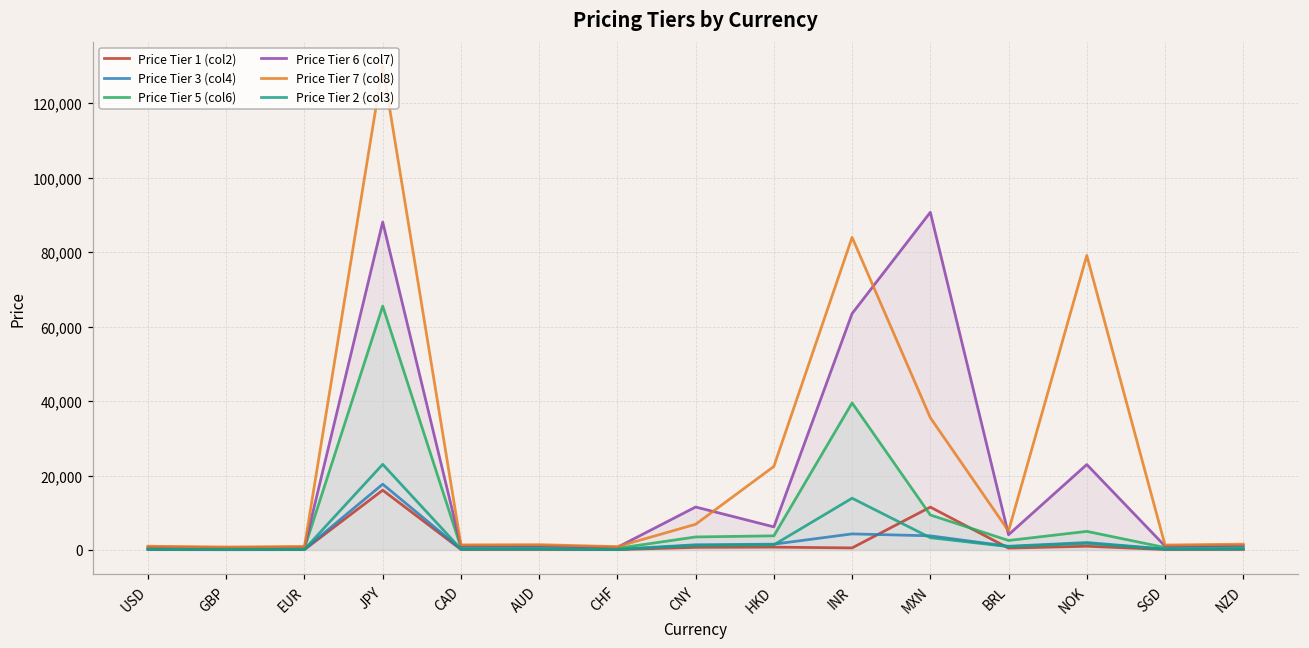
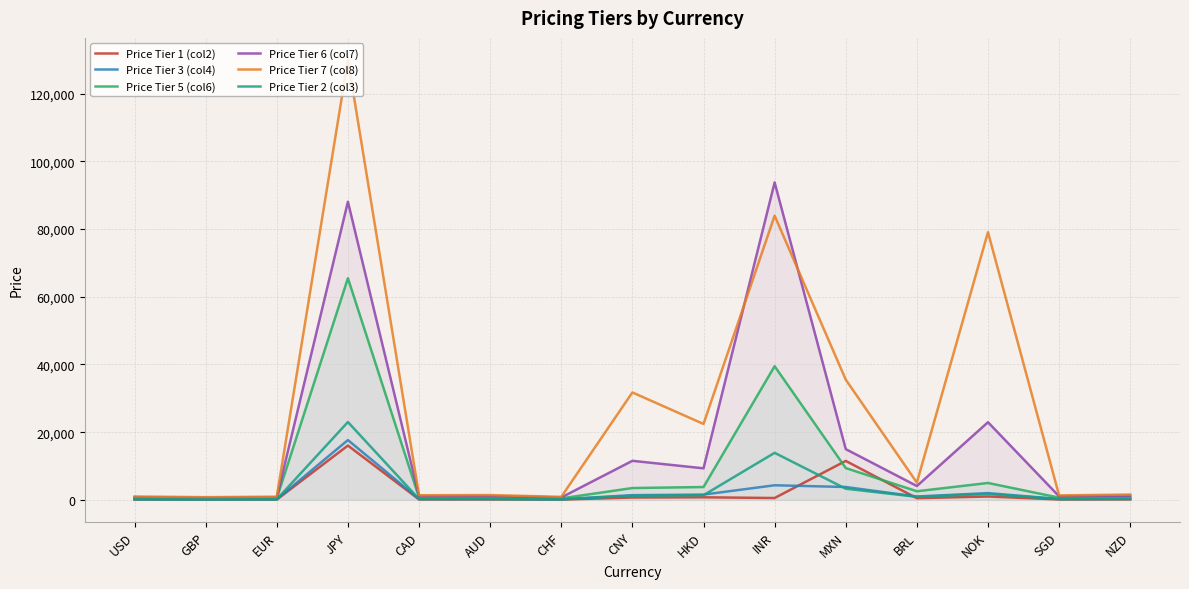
Price Tier 7 (col8), CNY: 7,000 -> 32,000
Price Tier 6 (col7), HKD: 6,000 -> 9,000
Price Tier 6 (col7), INR: 64,000 -> 94,000
Price Tier 6 (col7), MXN: 91,000 -> 15,000
